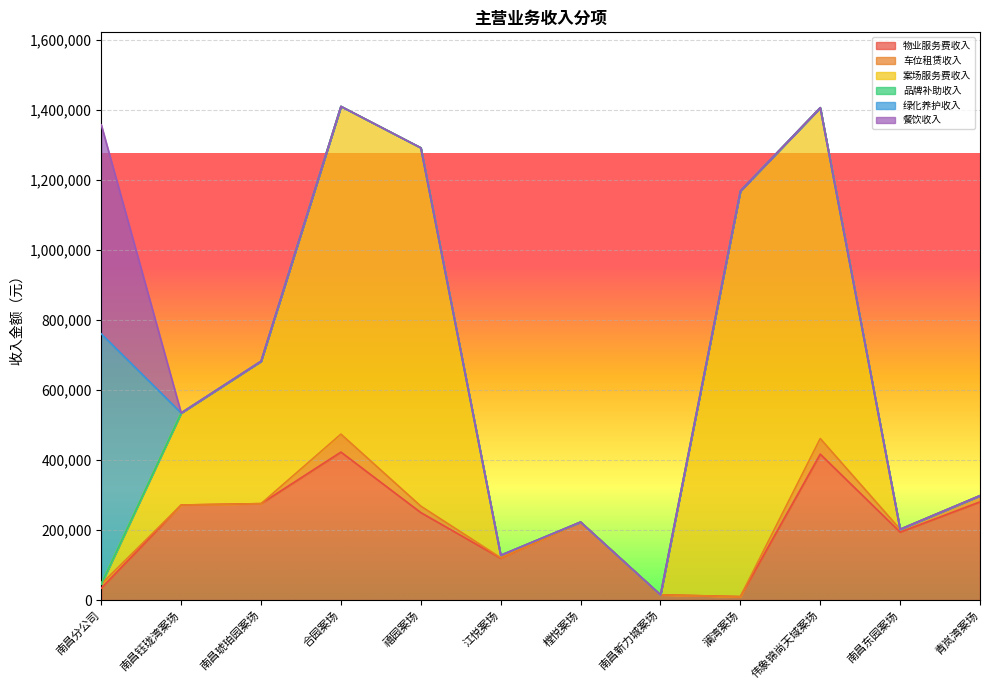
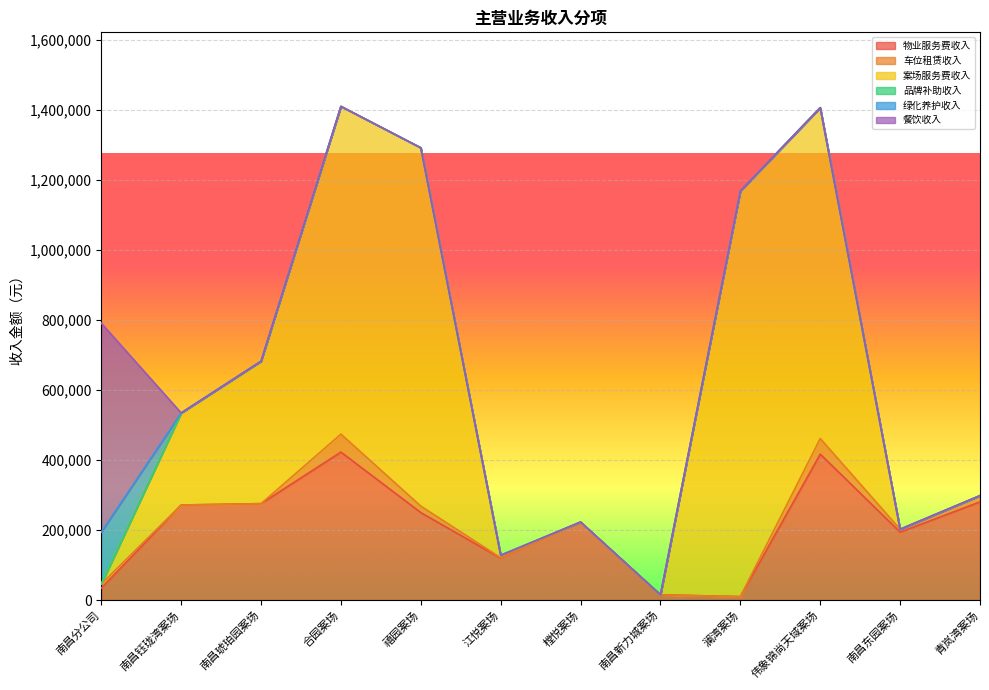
绿化养护收入, 南昌分公司: 710,000 -> 150,000
